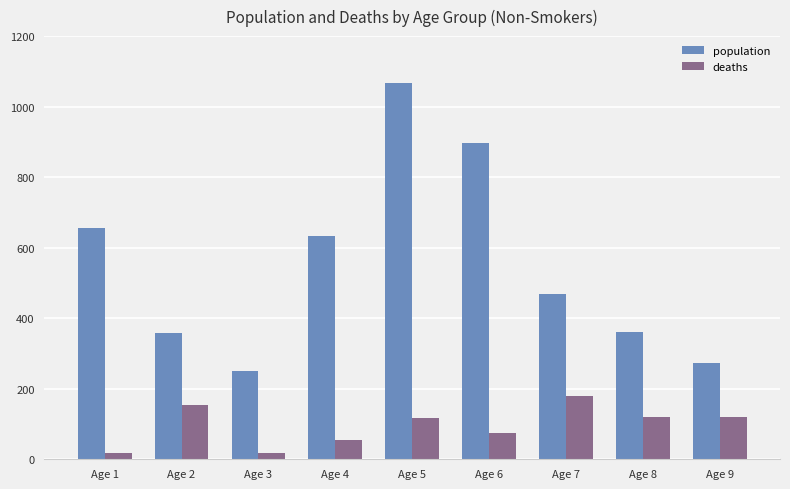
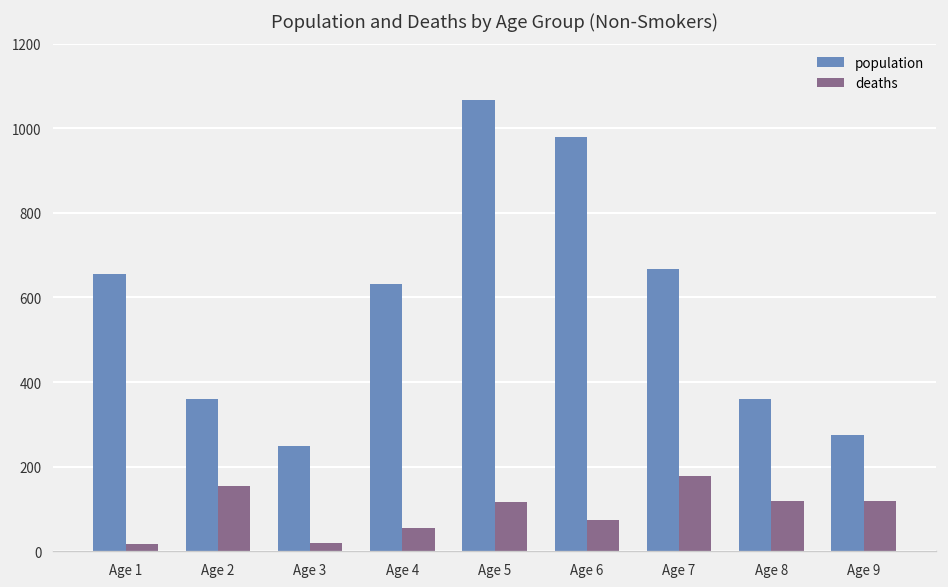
population, Age 6: 900 -> 980
population, Age 7: 470 -> 670
